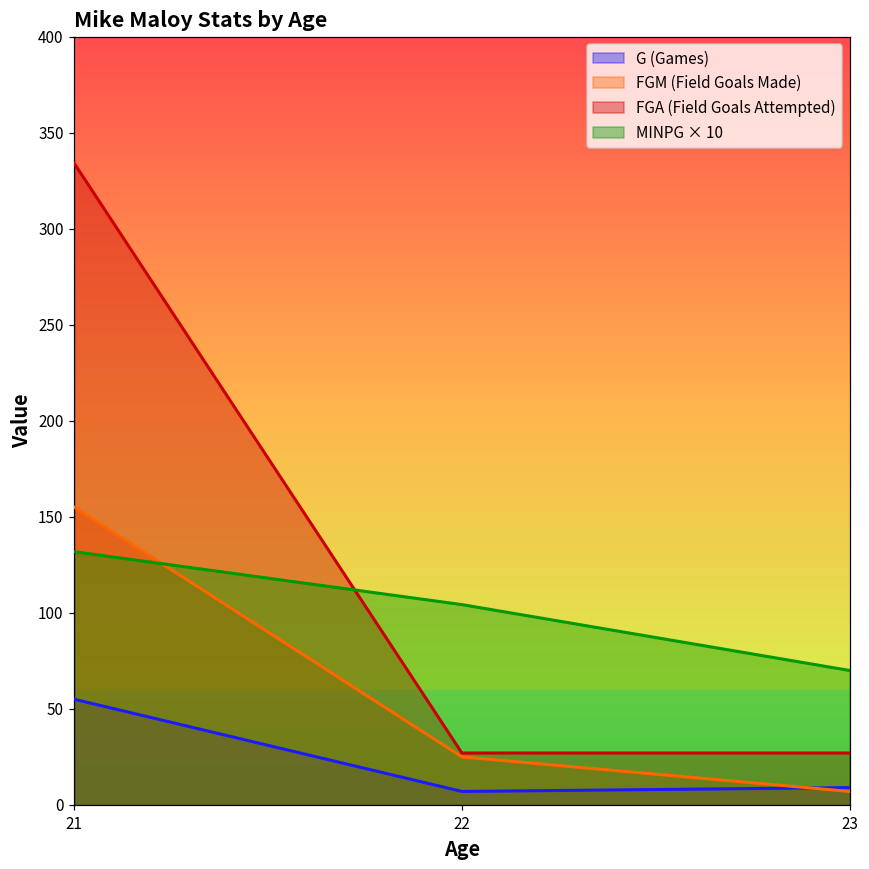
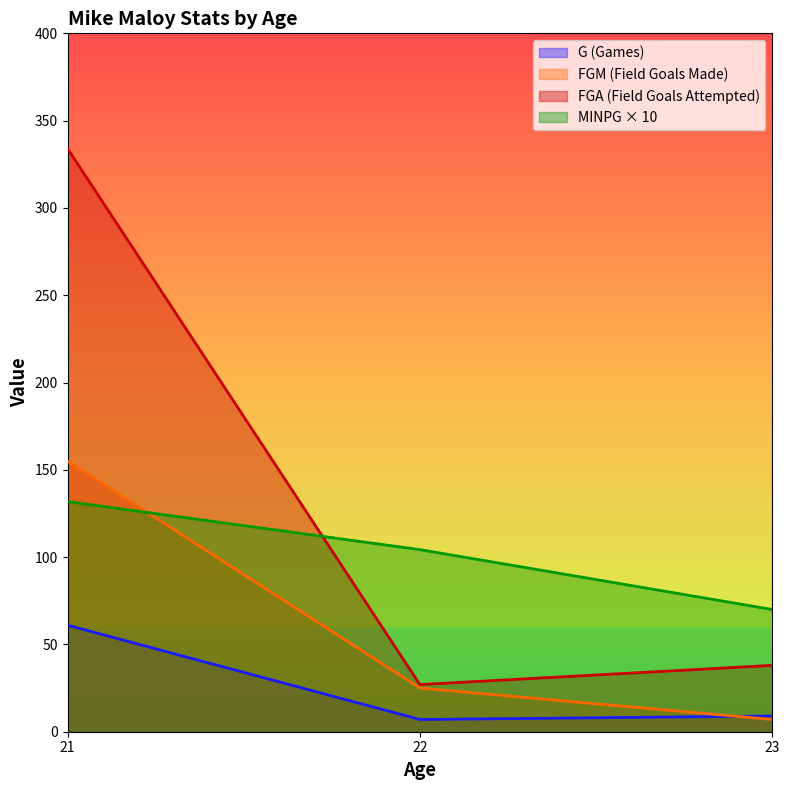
G (Games), 21: 55 -> 61
FGA (Field Goals Attempted), 23: 27 -> 38
